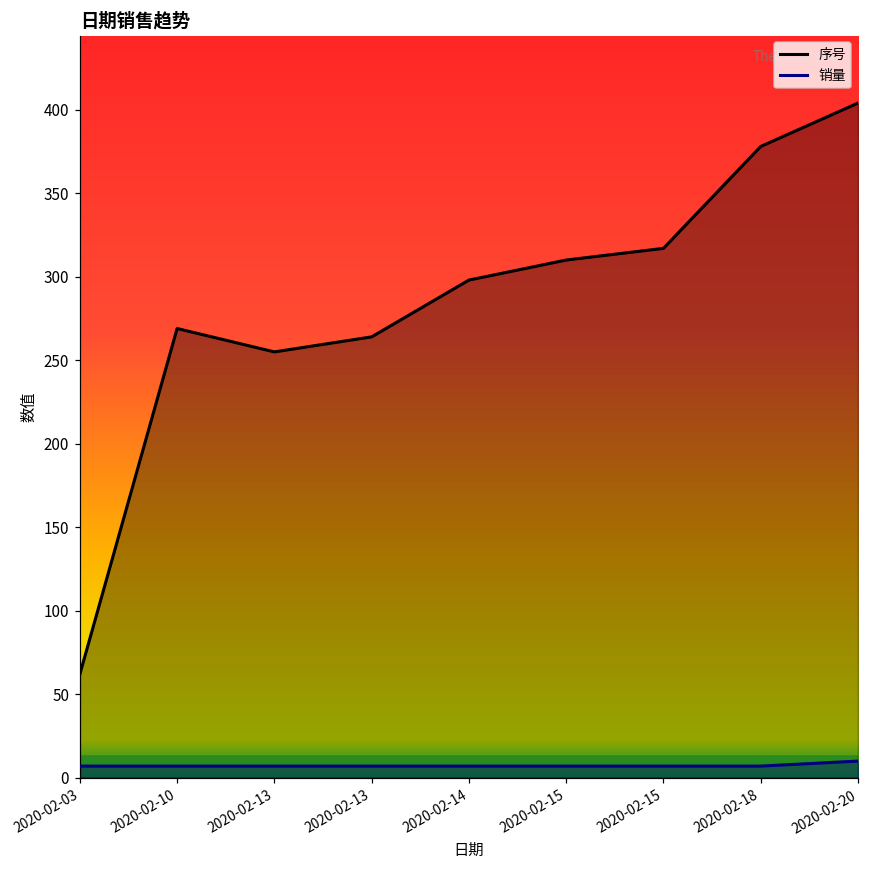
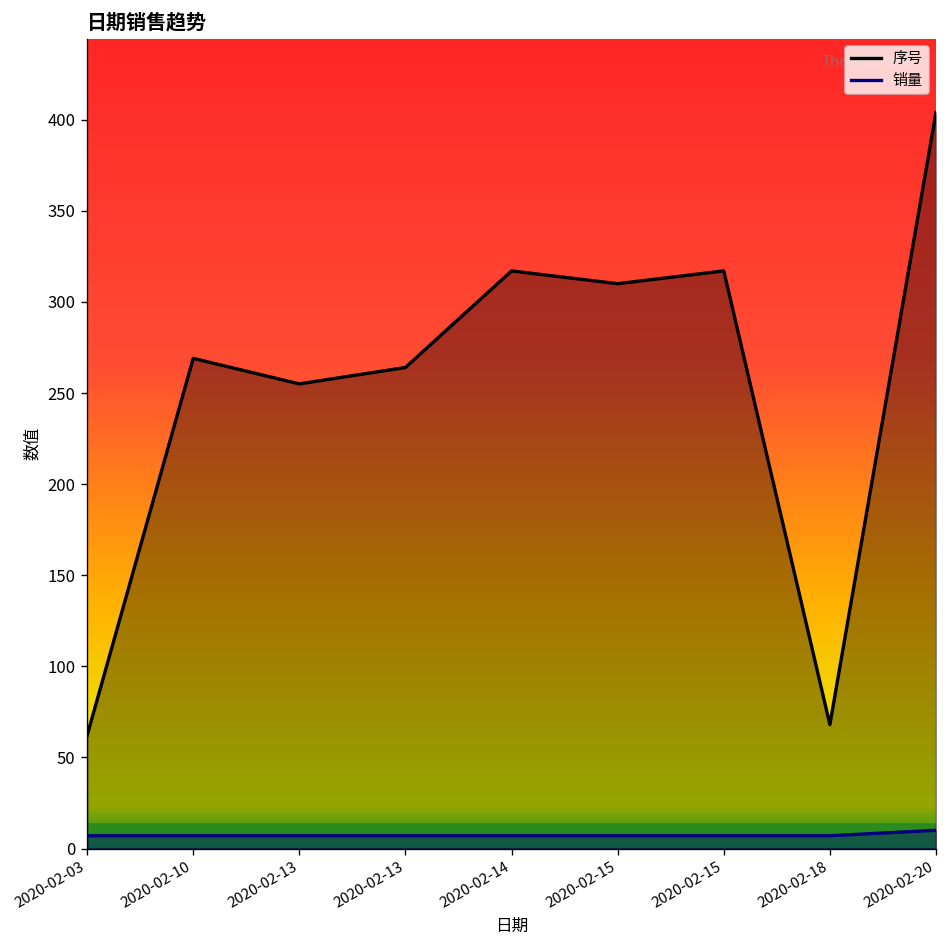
序号, 2020-02-14: 298 -> 317
序号, 2020-02-18: 378 -> 68
